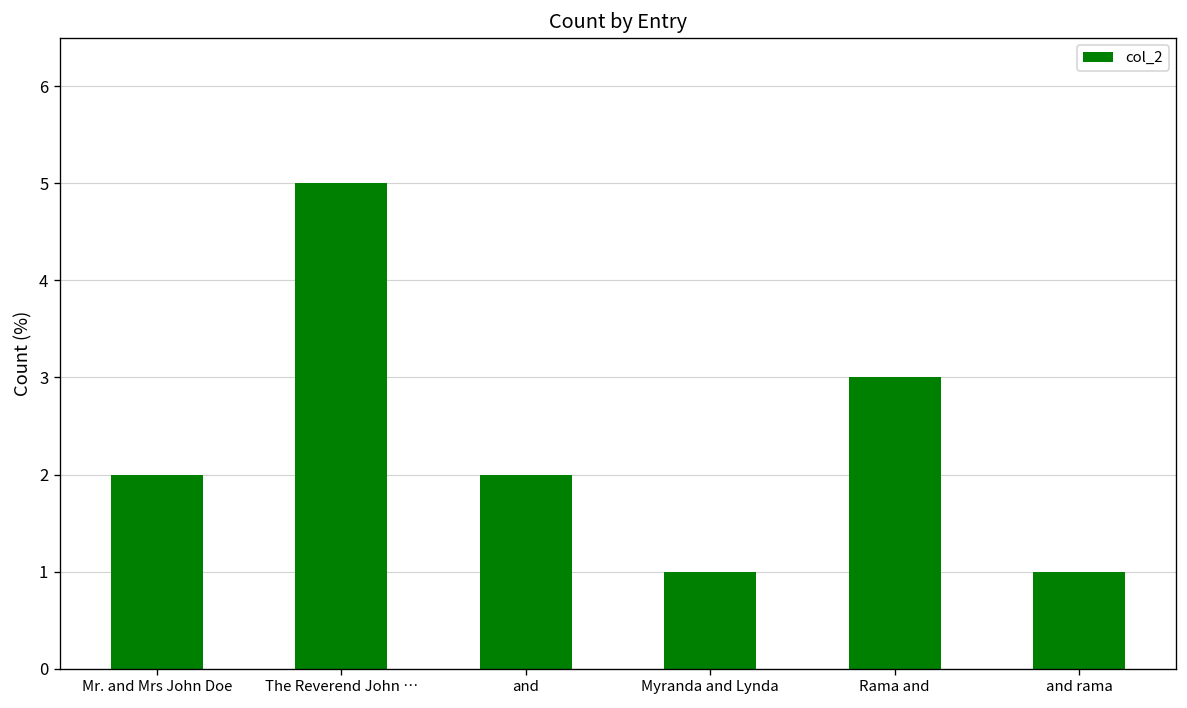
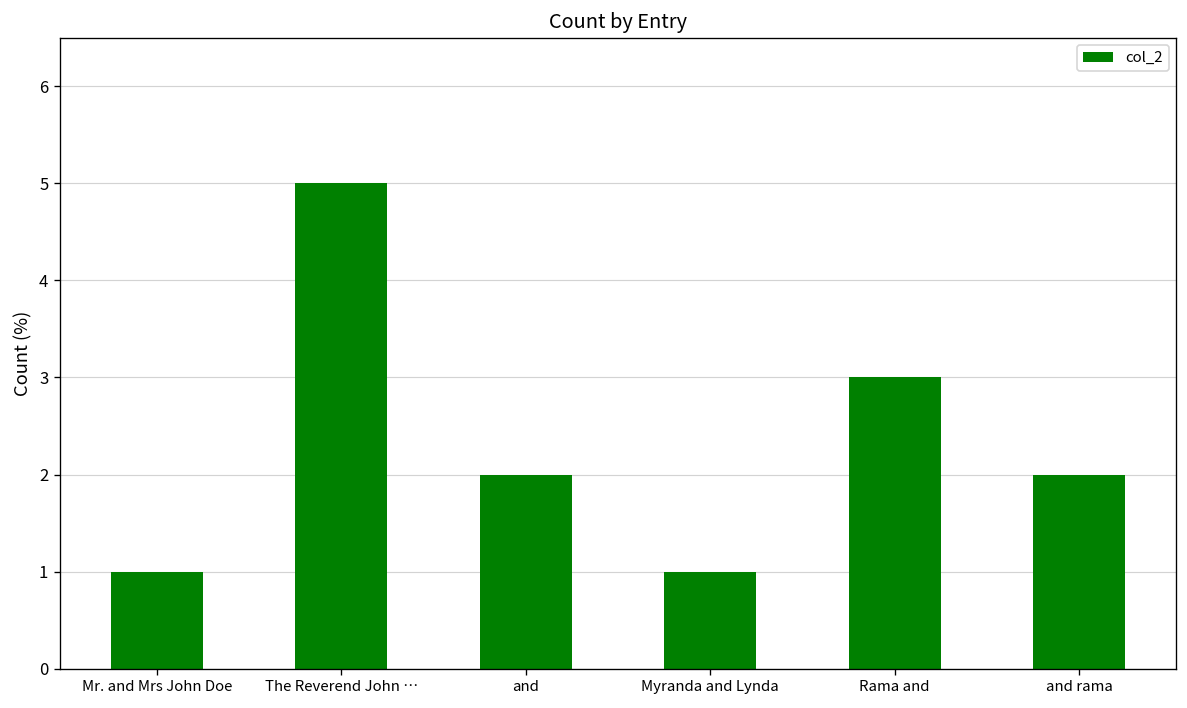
Mr. and Mrs John Doe: 2 -> 1
and rama: 1 -> 2
